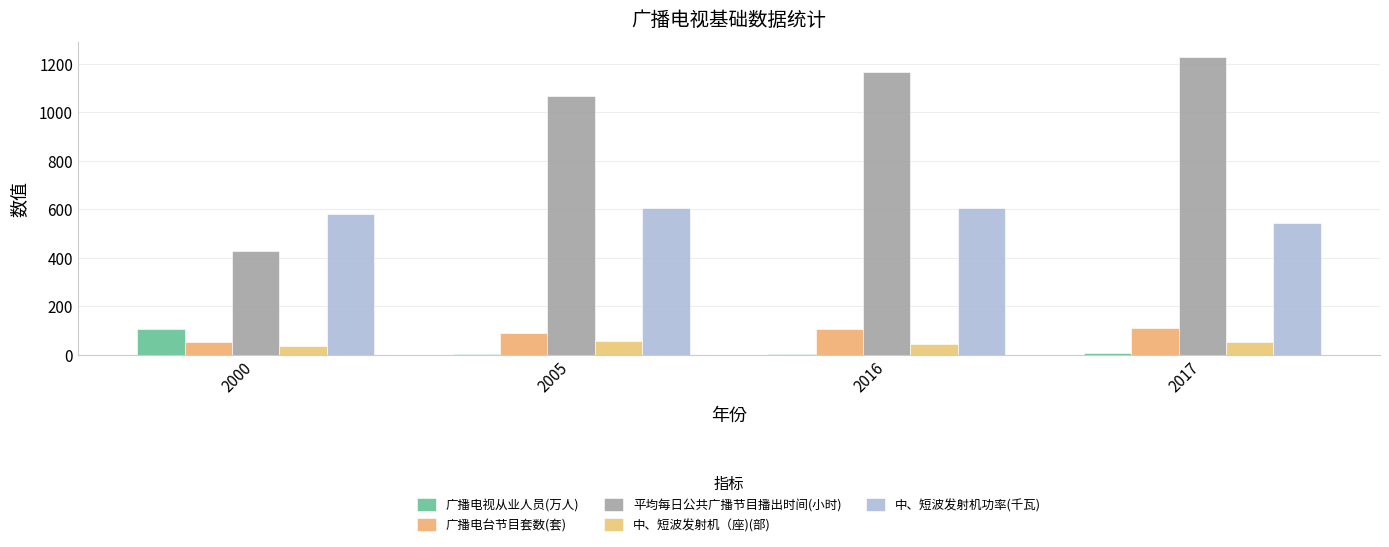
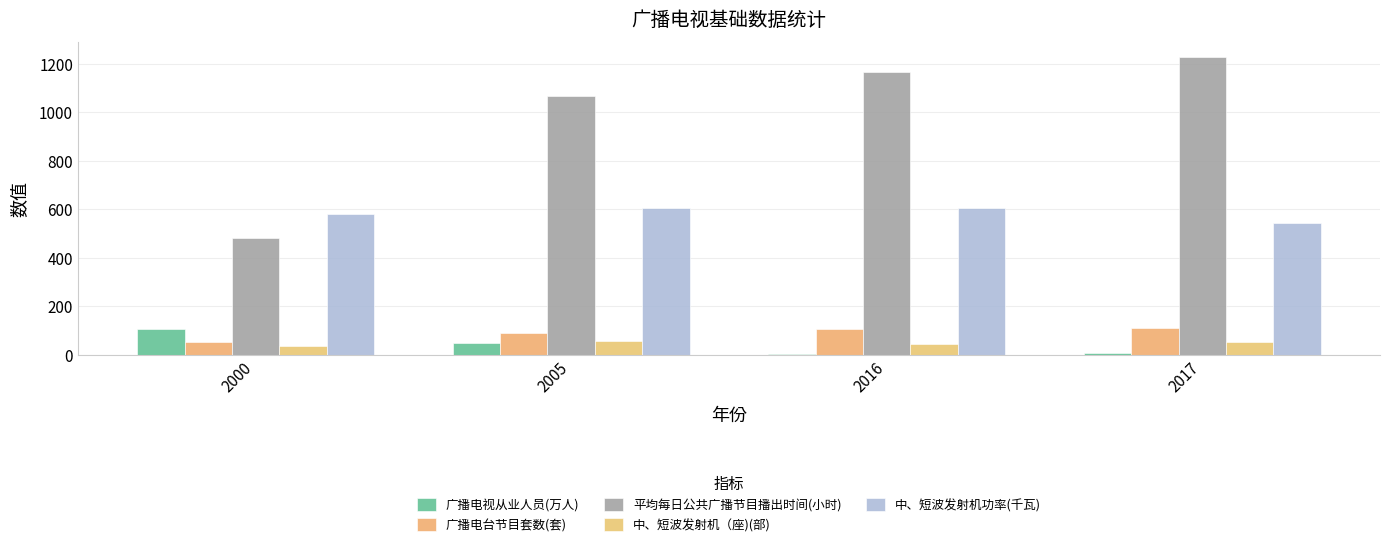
平均每日公共广播节目播出时间(小时), 2000: 430 -> 480
广播电视从业人员(万人), 2005: 0 -> 50
